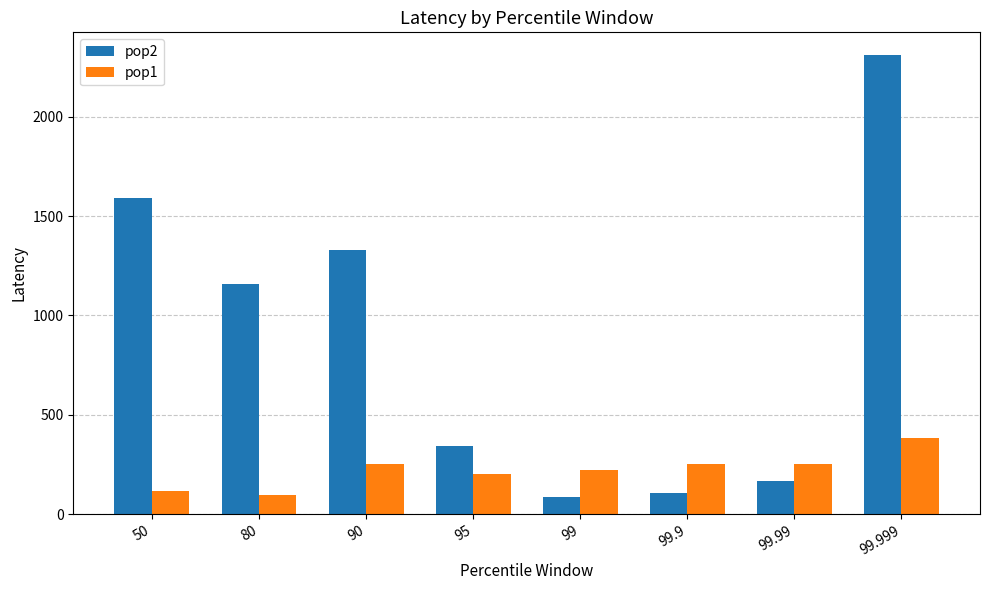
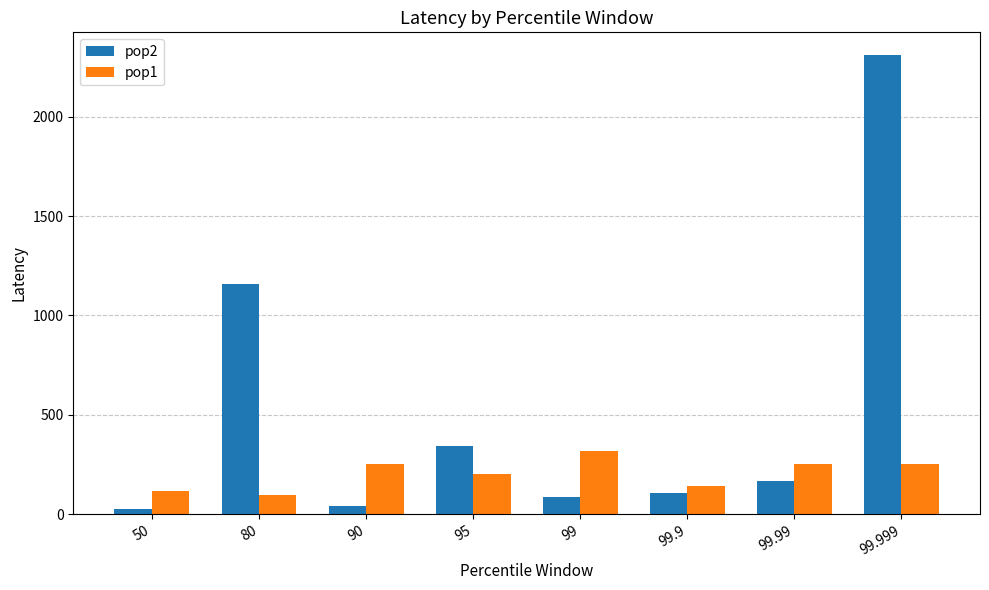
pop2, 50: 1590 -> 30
pop2, 90: 1330 -> 40
pop1, 99: 230 -> 320
pop1, 99.9: 250 -> 140
pop1, 99.999: 380 -> 250
